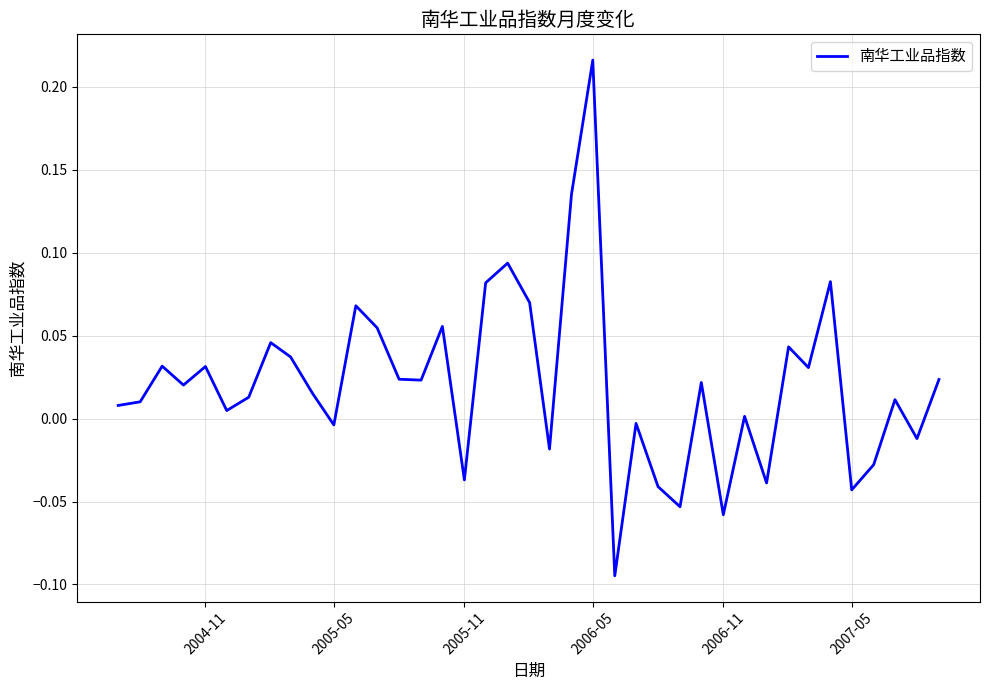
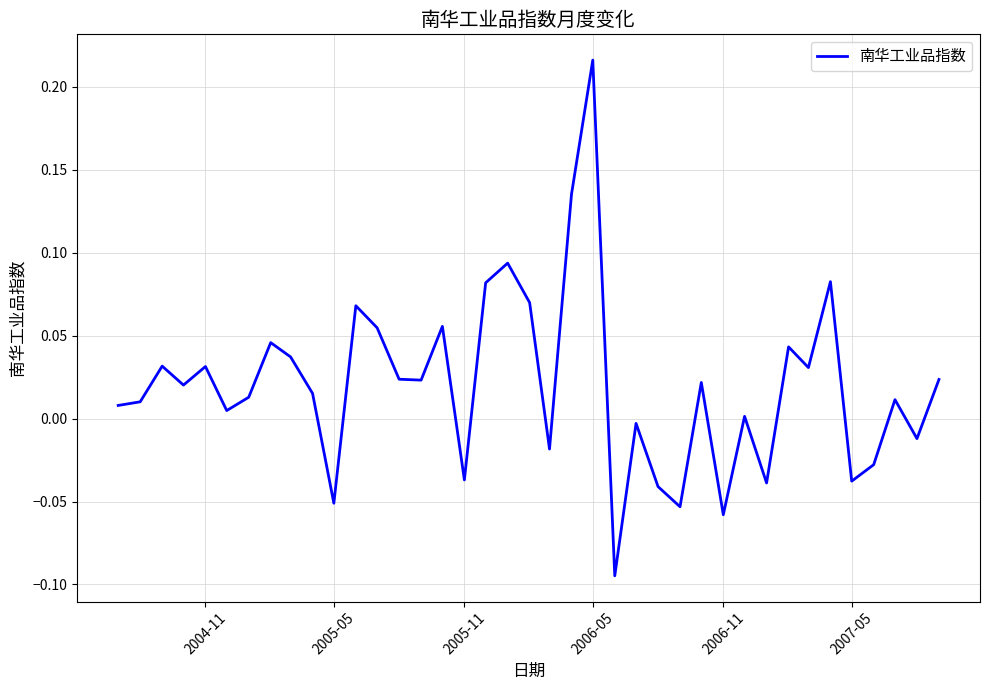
2005-05: -0.004 -> -0.051
2007-05: -0.043 -> -0.038
